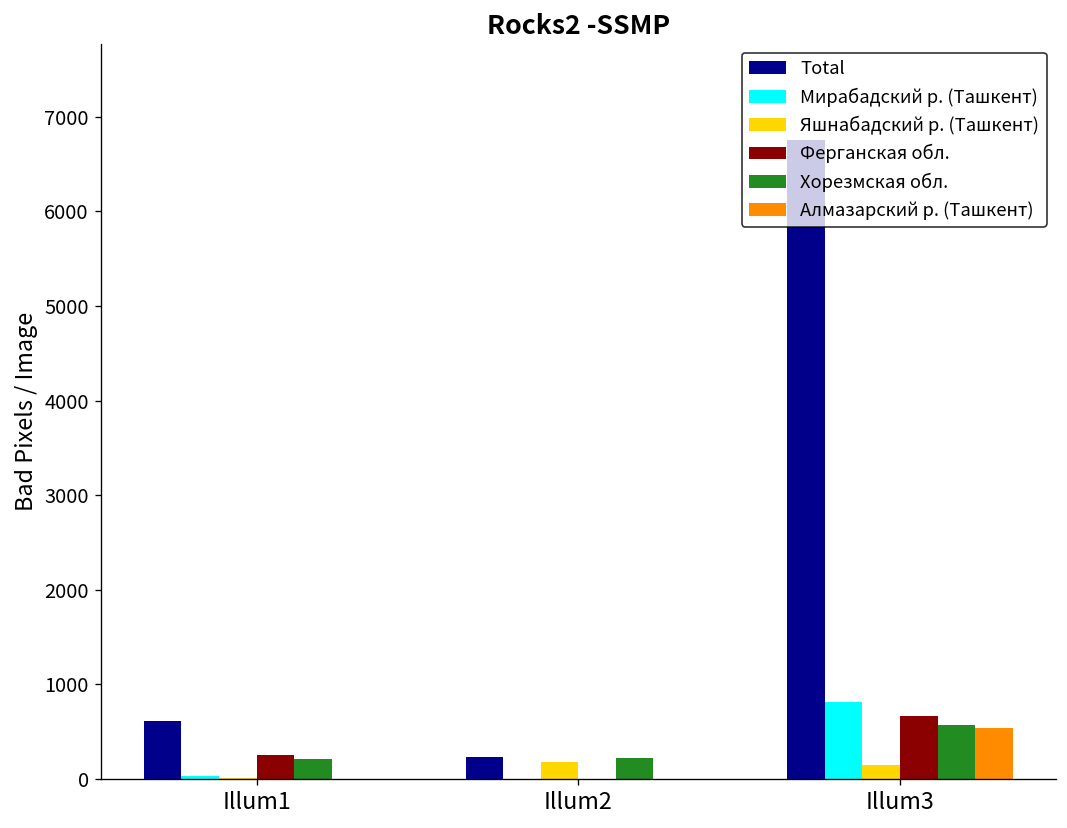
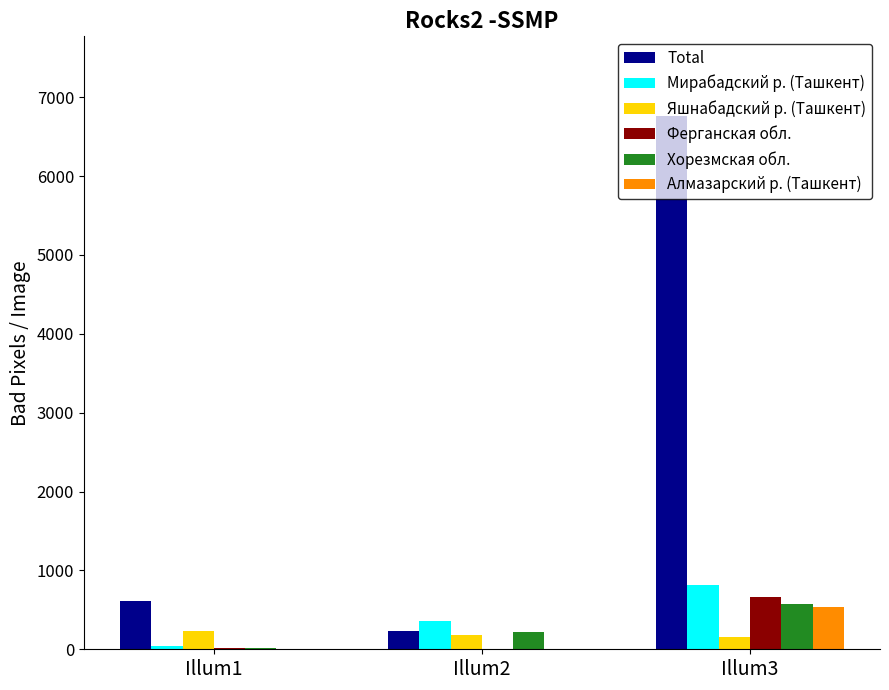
Яшнабадский р. (Ташкент), Illum1: 0 -> 200
Ферганская обл., Illum1: 300 -> 0
Хорезмская обл., Illum1: 200 -> 0
Мирабадский р. (Ташкент), Illum2: 0 -> 400
